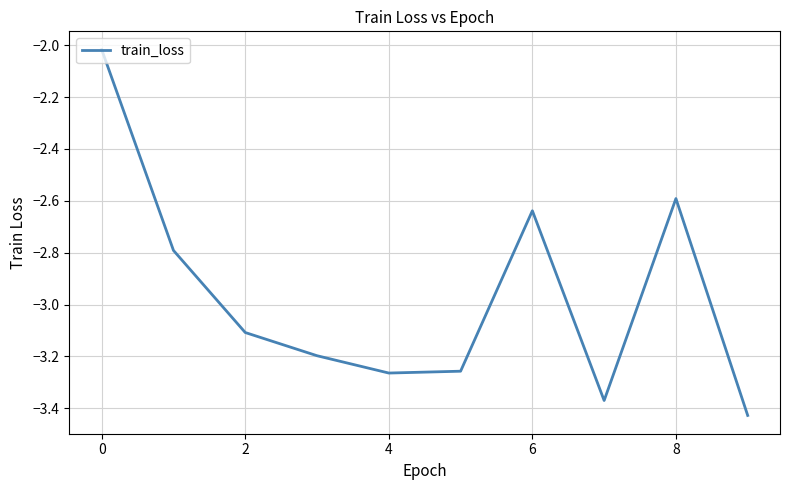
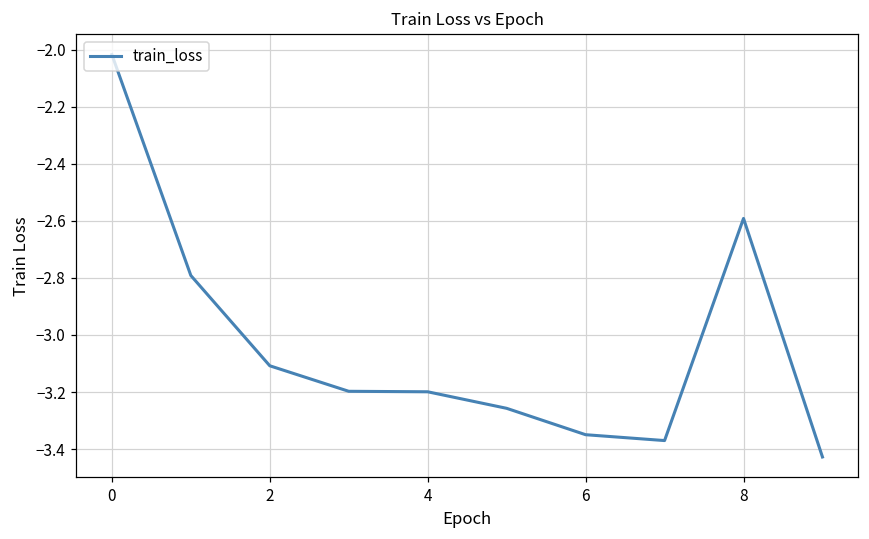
4: -3.26 -> -3.20
6: -2.64 -> -3.35
